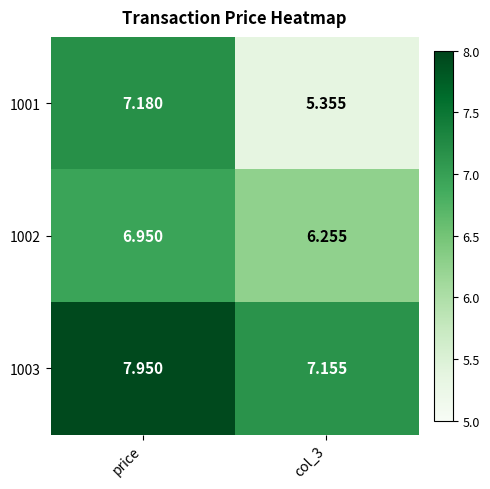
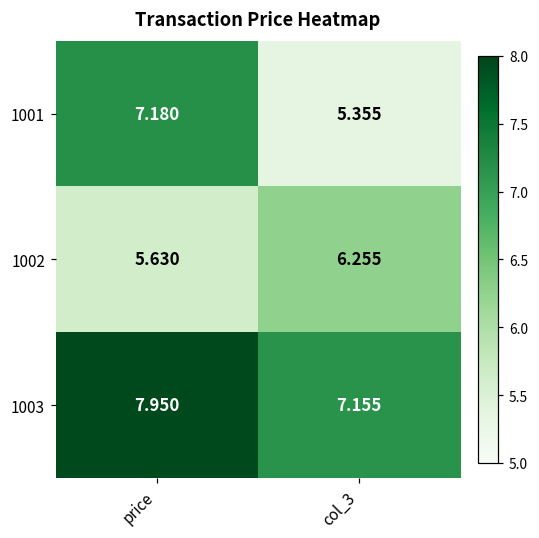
1002, price: 6.950 -> 5.630
